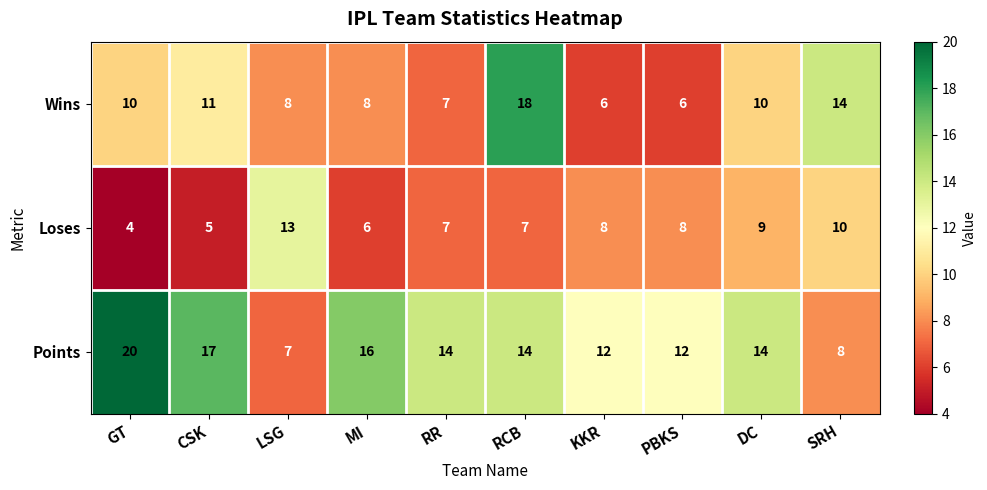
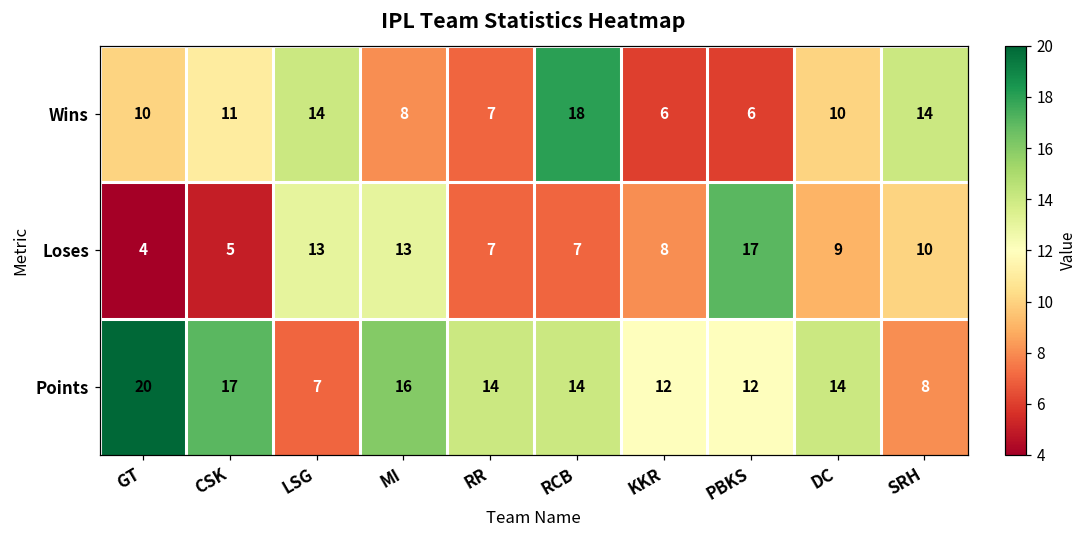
Wins, LSG: 8 -> 14
Loses, MI: 6 -> 13
Loses, PBKS: 8 -> 17
